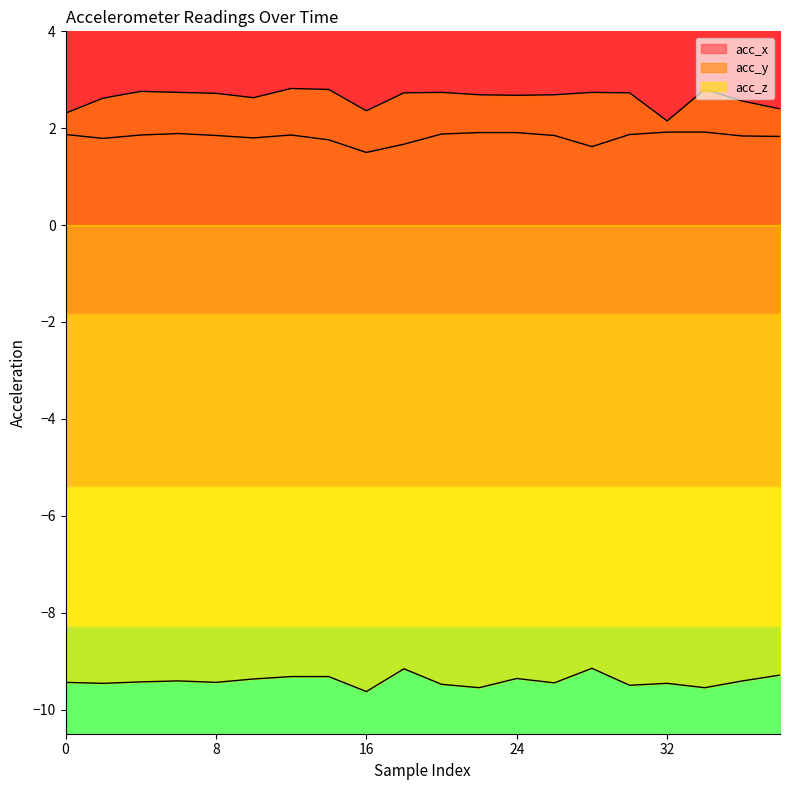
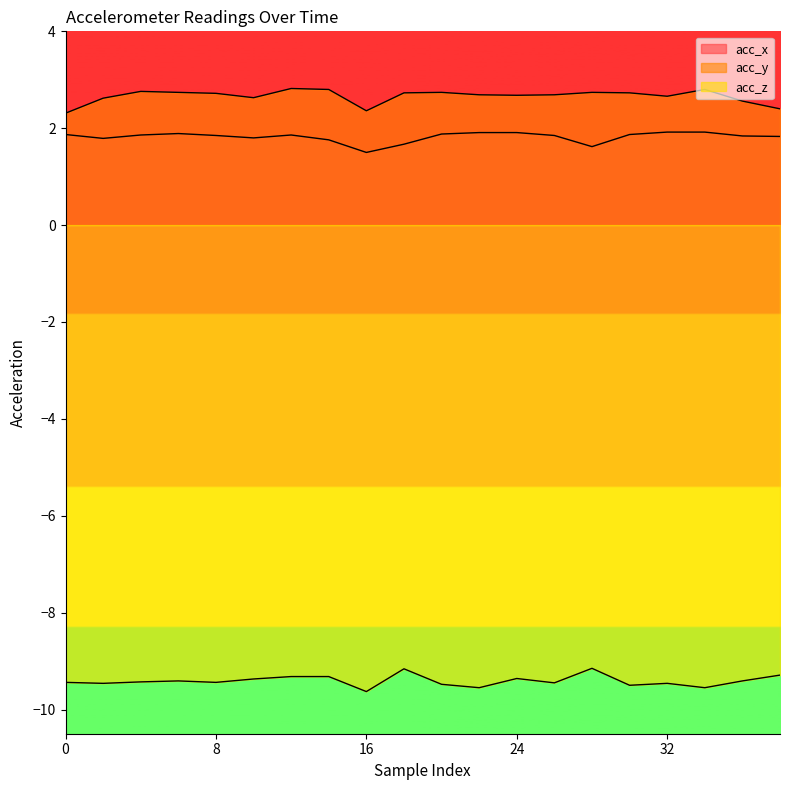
acc_y, 32: 2.2 -> 2.7
